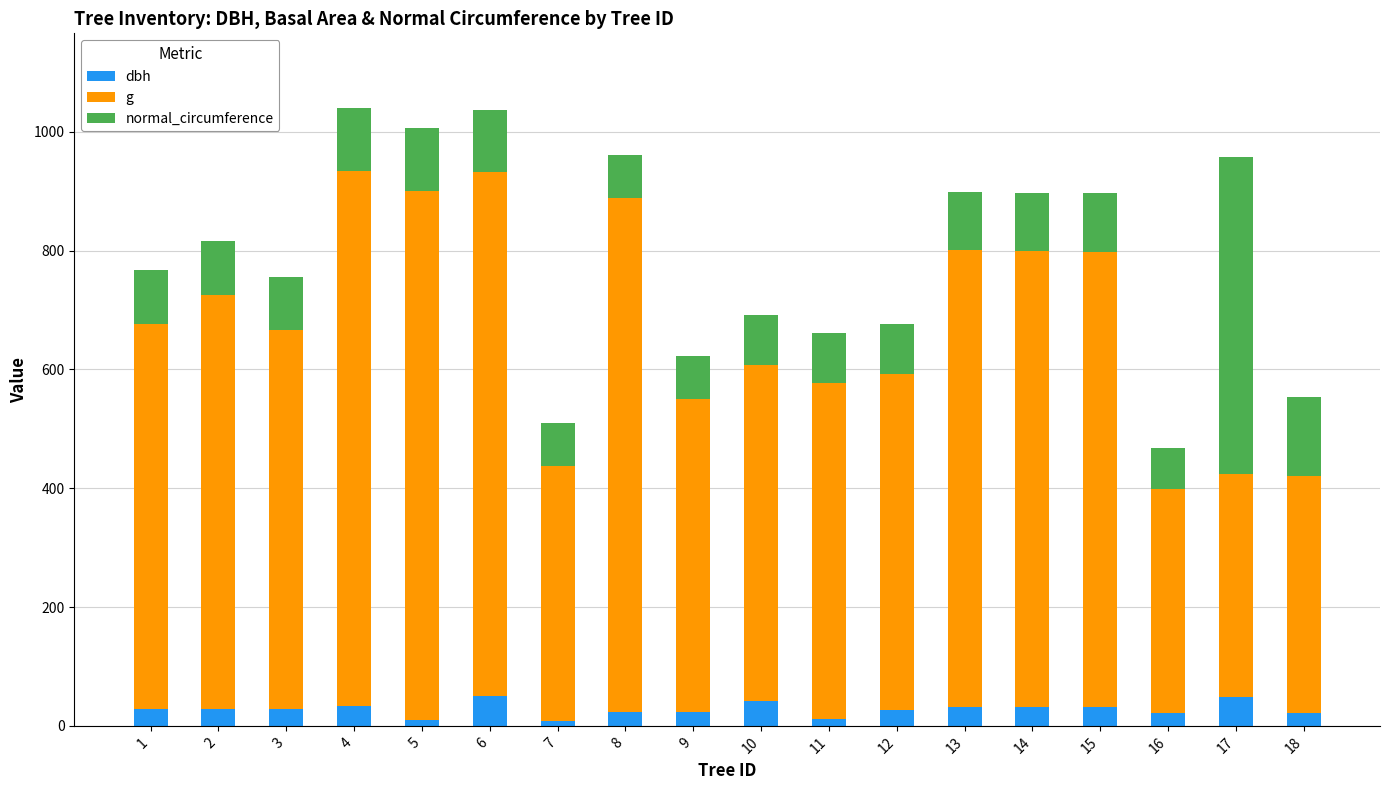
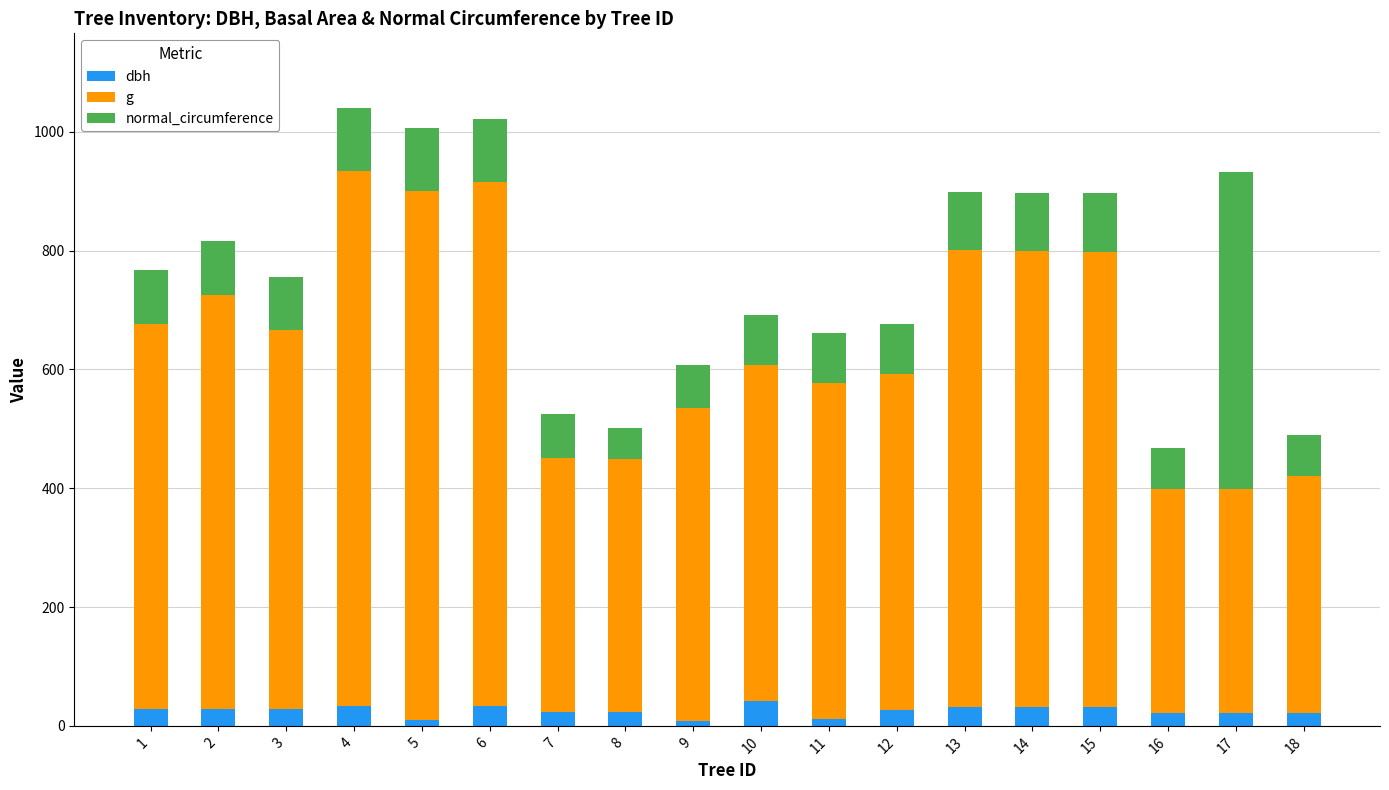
dbh, 6: 50 -> 30
dbh, 7: 10 -> 20
g, 8: 870 -> 430
normal_circumference, 8: 70 -> 50
dbh, 9: 20 -> 10
dbh, 17: 50 -> 20
normal_circumference, 18: 130 -> 70
